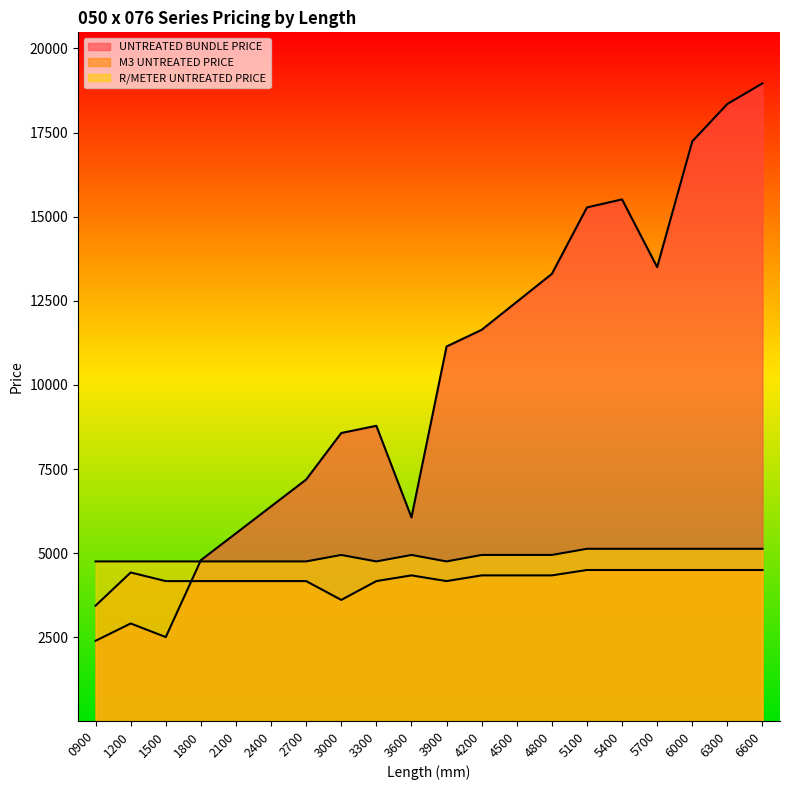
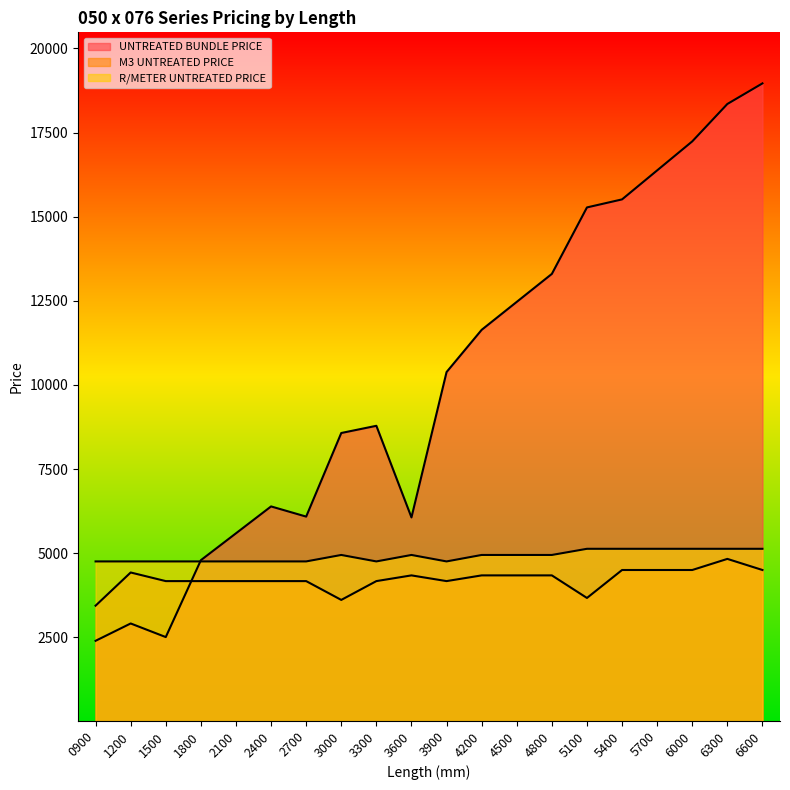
UNTREATED BUNDLE PRICE, 2700: 7200 -> 6100
UNTREATED BUNDLE PRICE, 3900: 11100 -> 10400
M3 UNTREATED PRICE, 5100: 4500 -> 3700
UNTREATED BUNDLE PRICE, 5700: 13500 -> 16400
M3 UNTREATED PRICE, 6300: 4500 -> 4800
